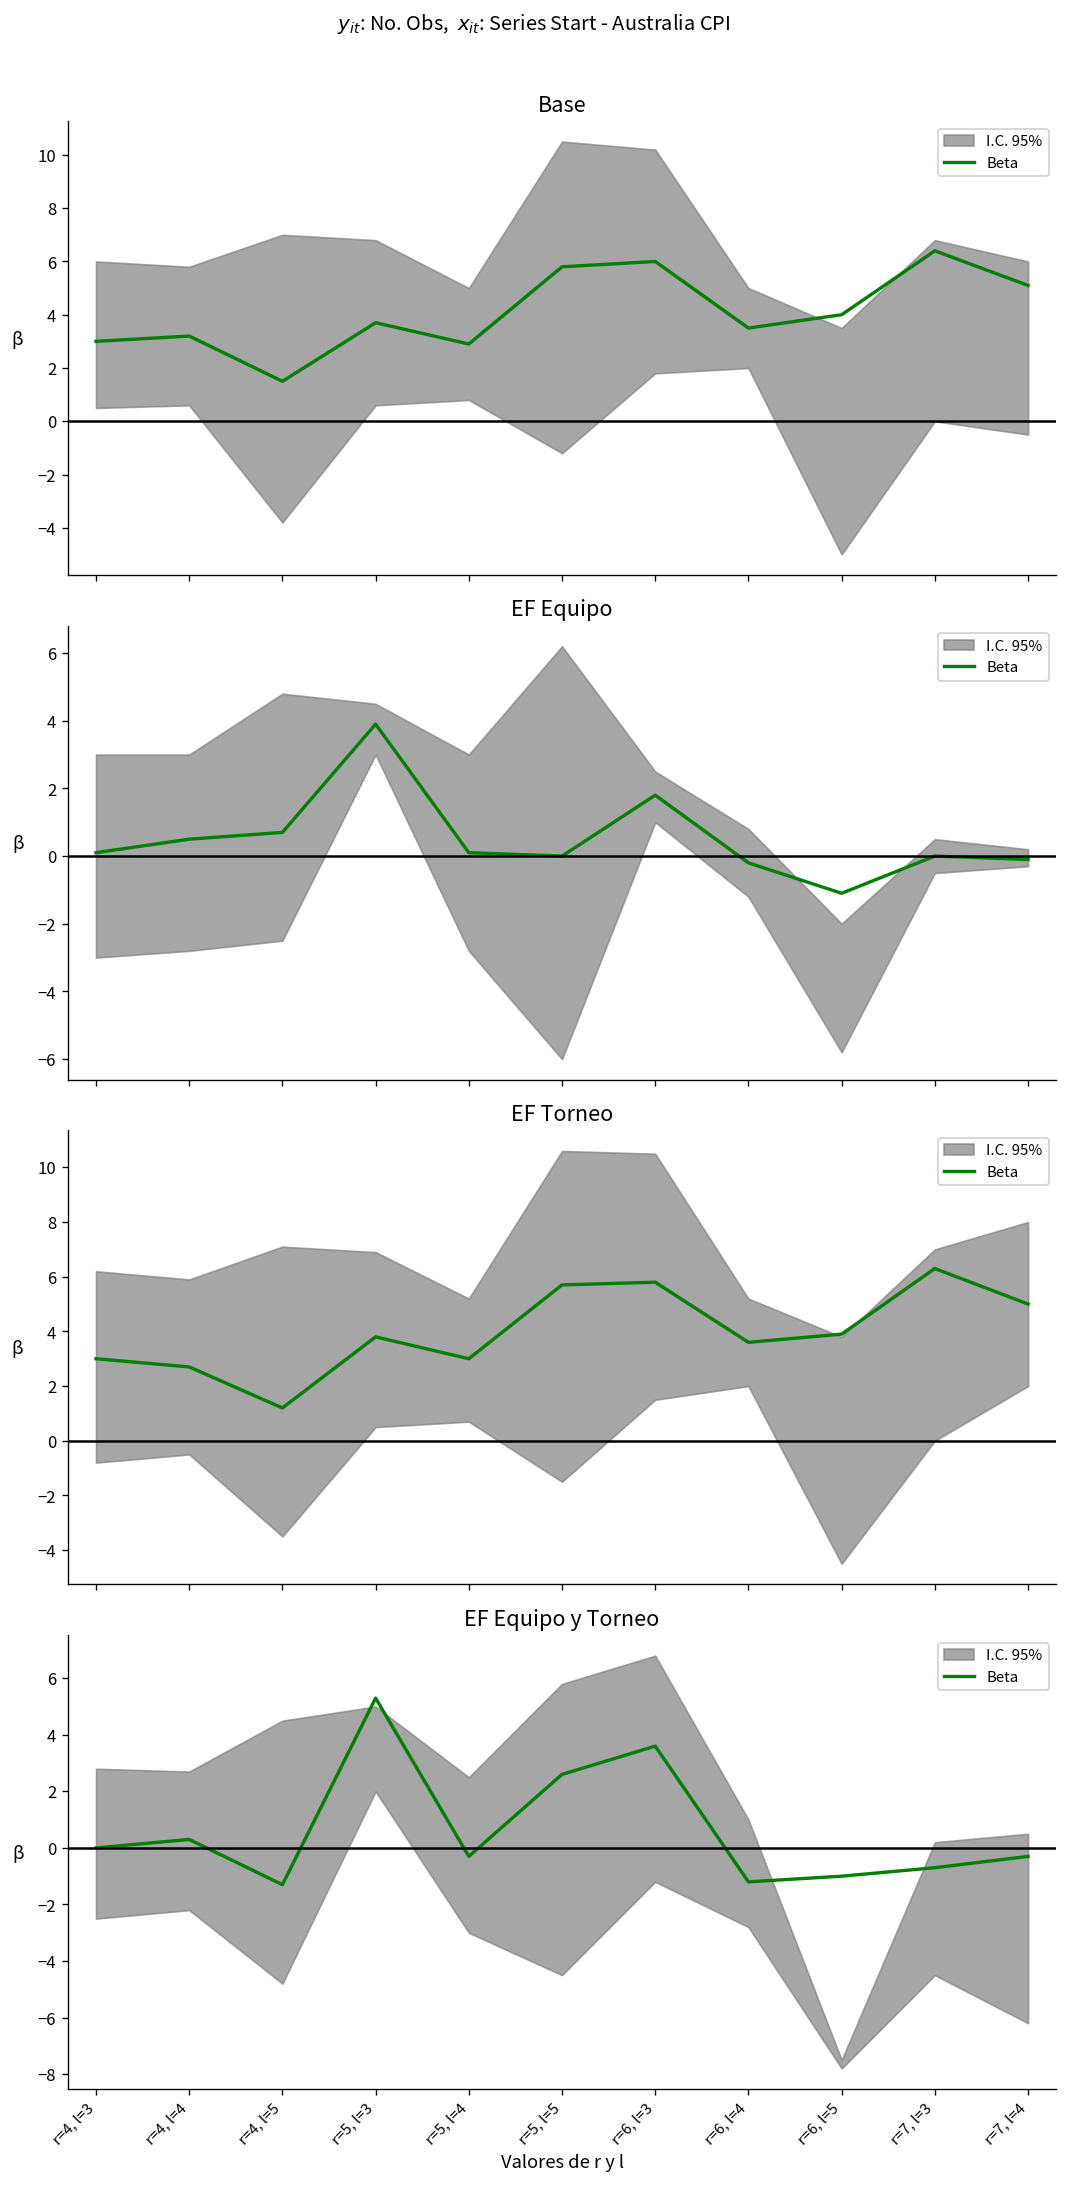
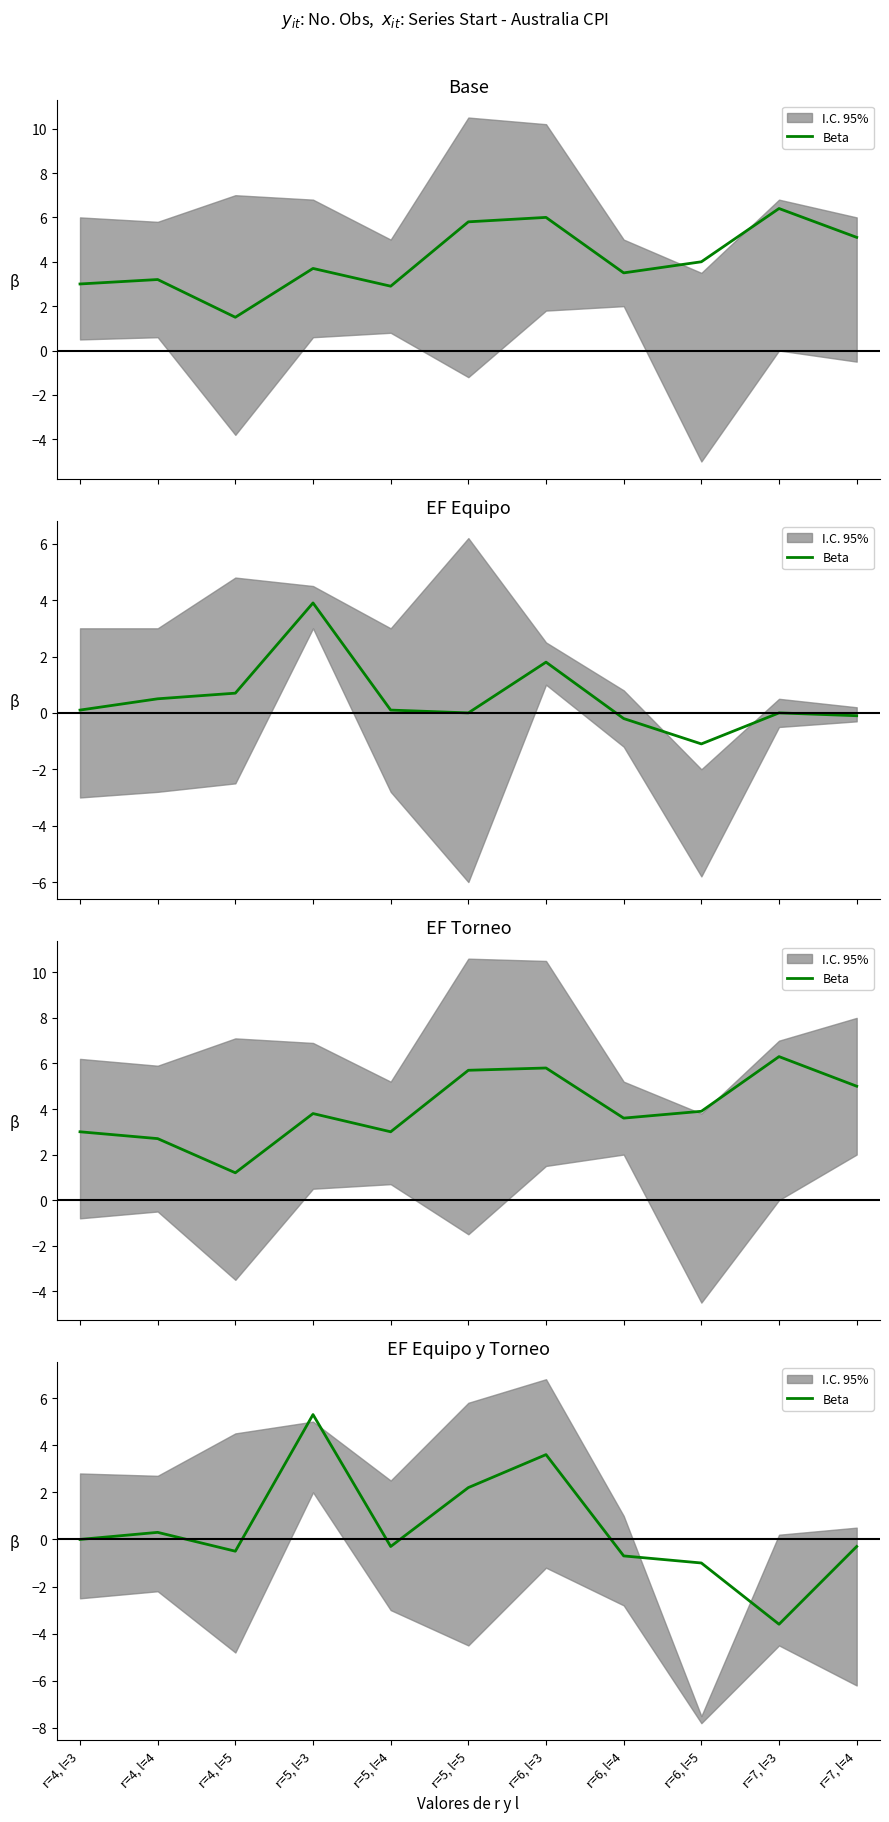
EF Equipo y Torneo, Beta, r=4, l=5: -1.3 -> -0.5
EF Equipo y Torneo, Beta, r=5, l=5: 2.6 -> 2.2
EF Equipo y Torneo, Beta, r=6, l=4: -1.2 -> -0.7
EF Equipo y Torneo, Beta, r=7, l=3: -0.7 -> -3.6
